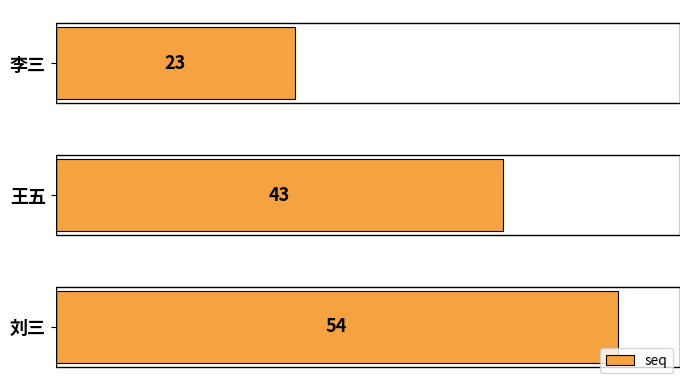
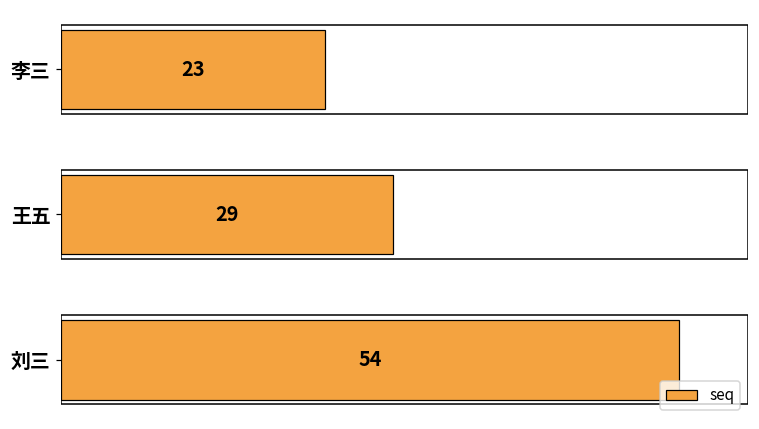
王五: 43 -> 29
